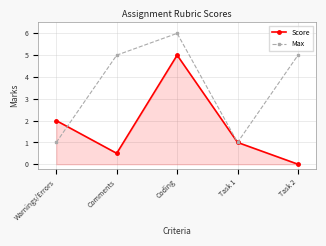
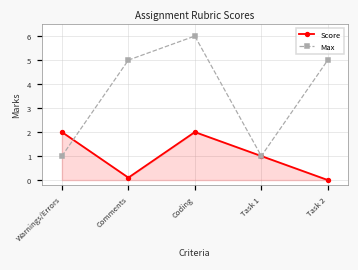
Score, Comments: 0.5 -> 0.1
Score, Coding: 5 -> 2
